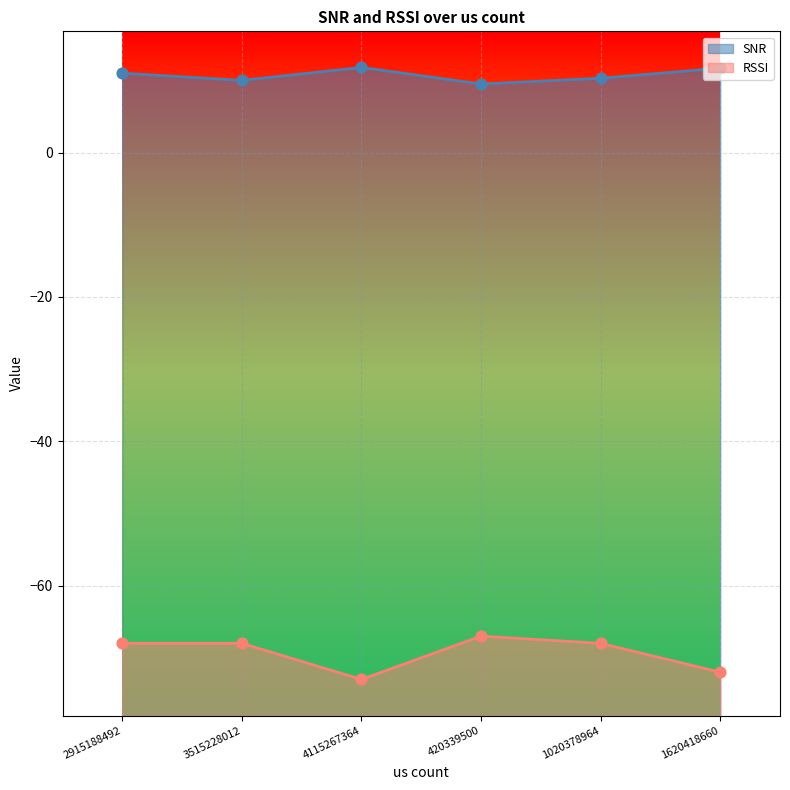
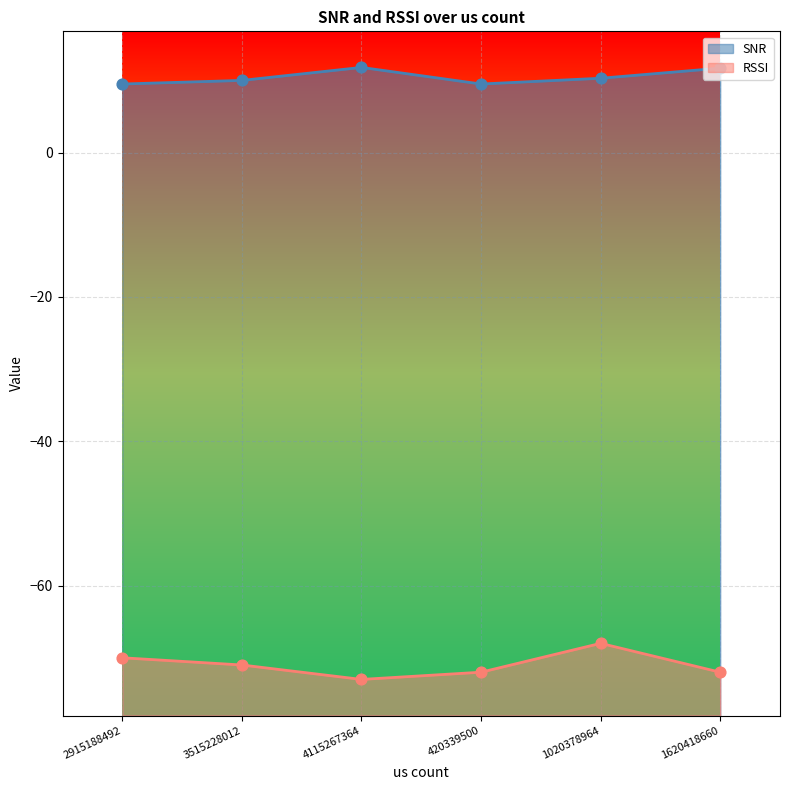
SNR, 2915188492: 11 -> 10
RSSI, 2915188492: -68 -> -70
RSSI, 3515228012: -68 -> -71
RSSI, 420339500: -67 -> -72
